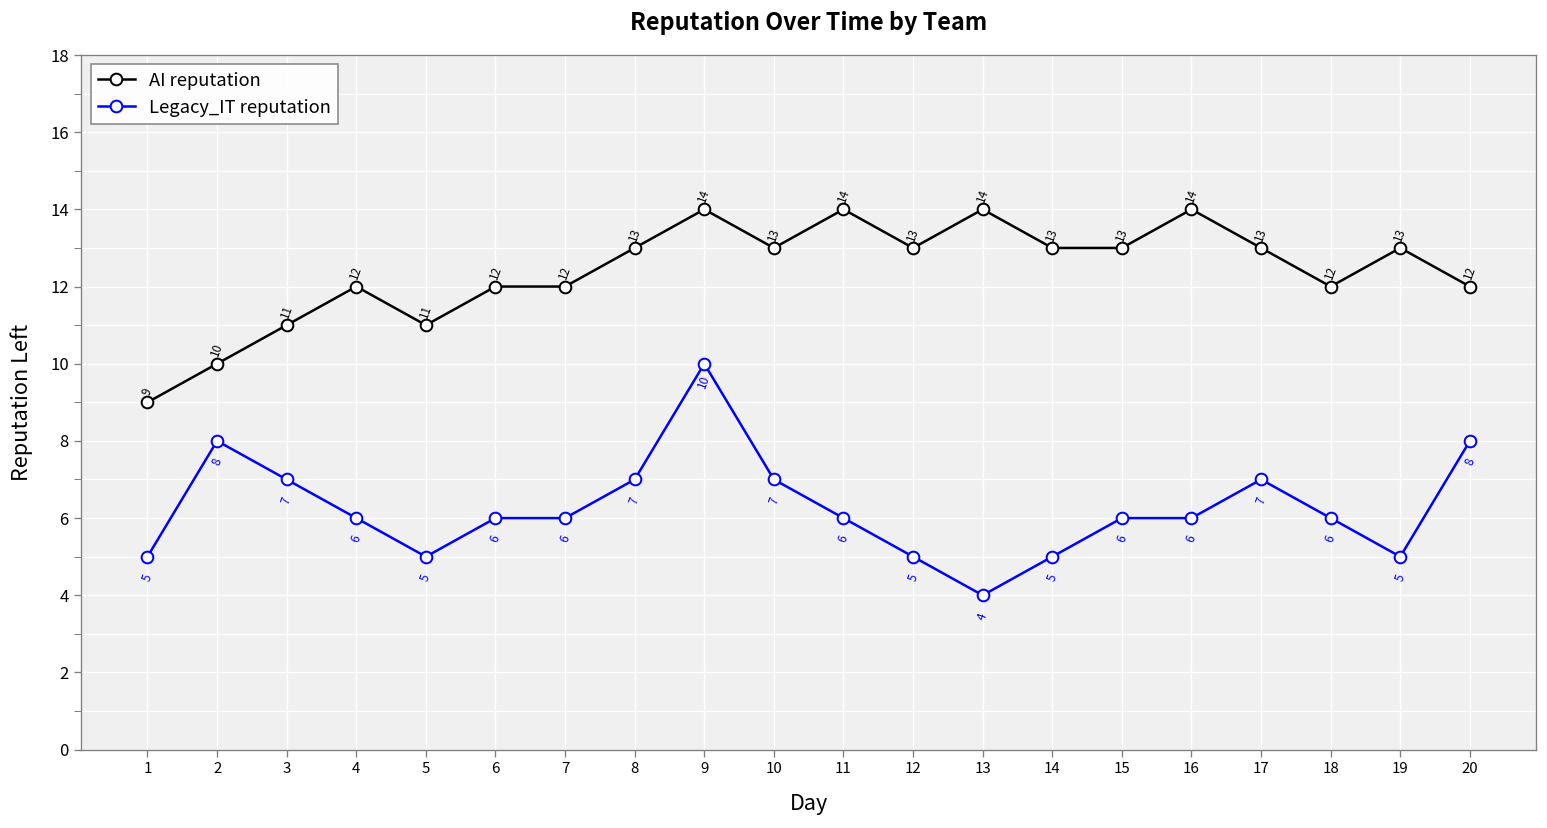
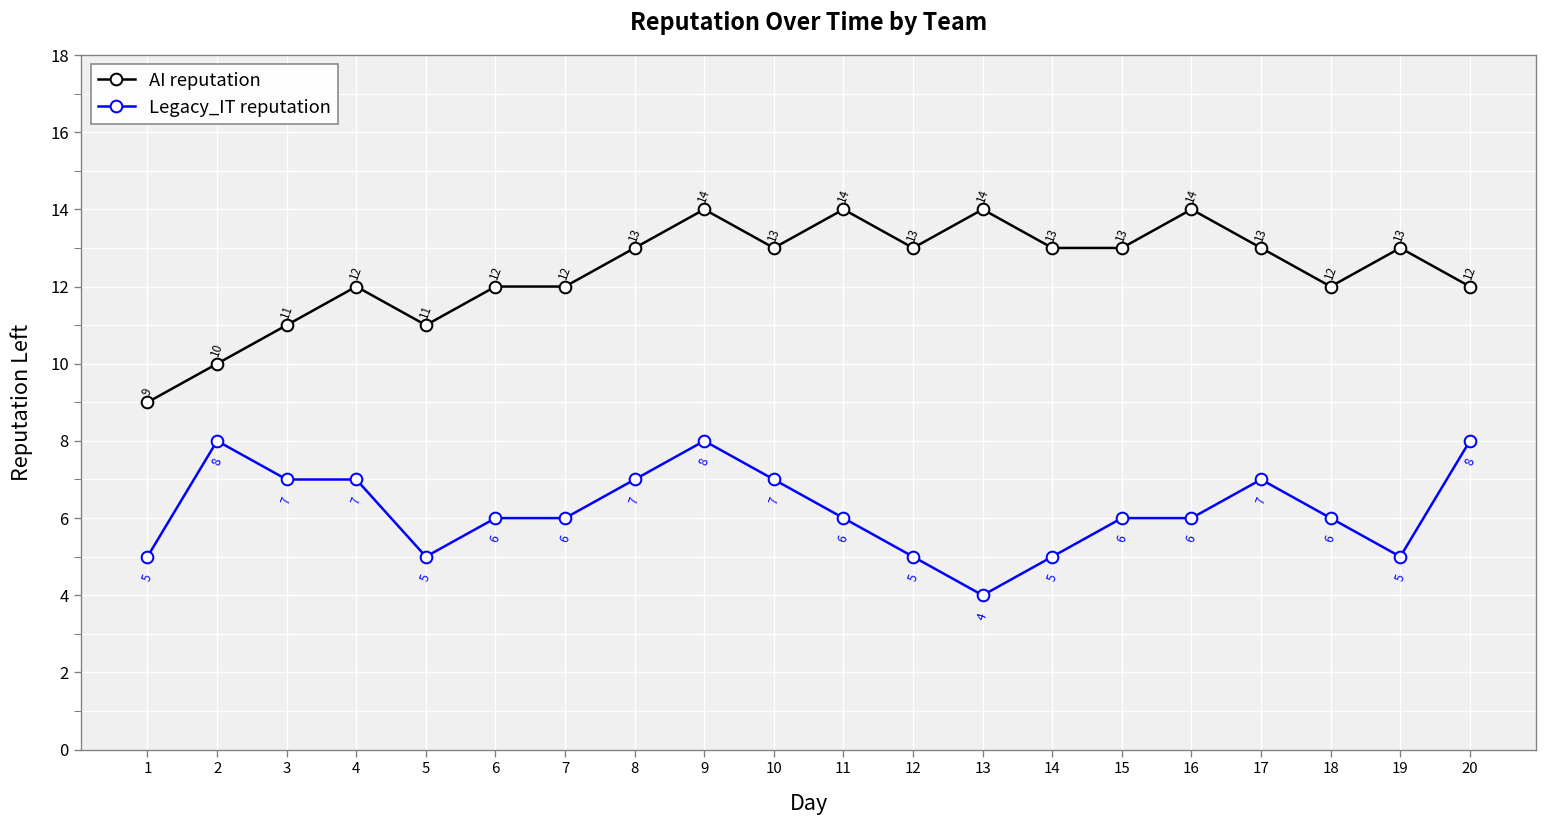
Legacy_IT reputation, 4: 6 -> 7
Legacy_IT reputation, 9: 10 -> 8
